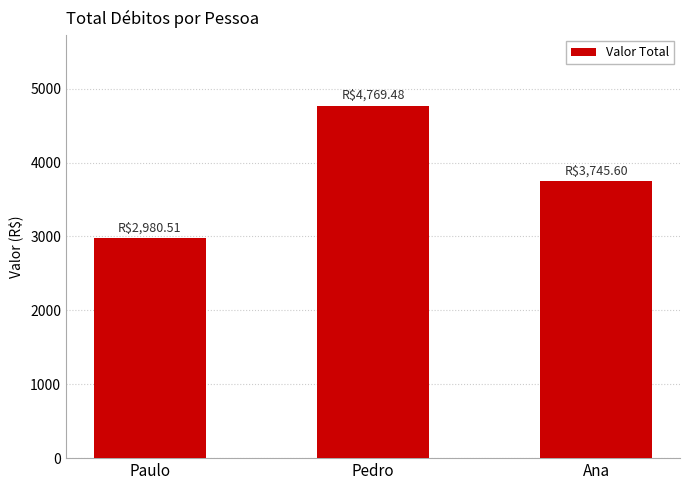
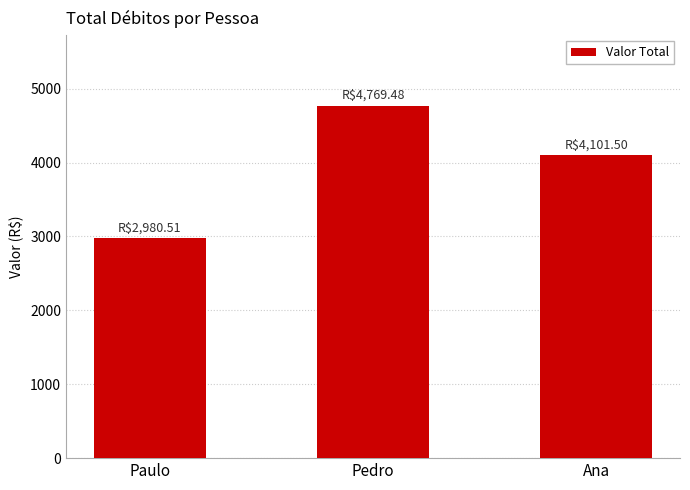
Ana: $3,745.60 -> $4,101.50
